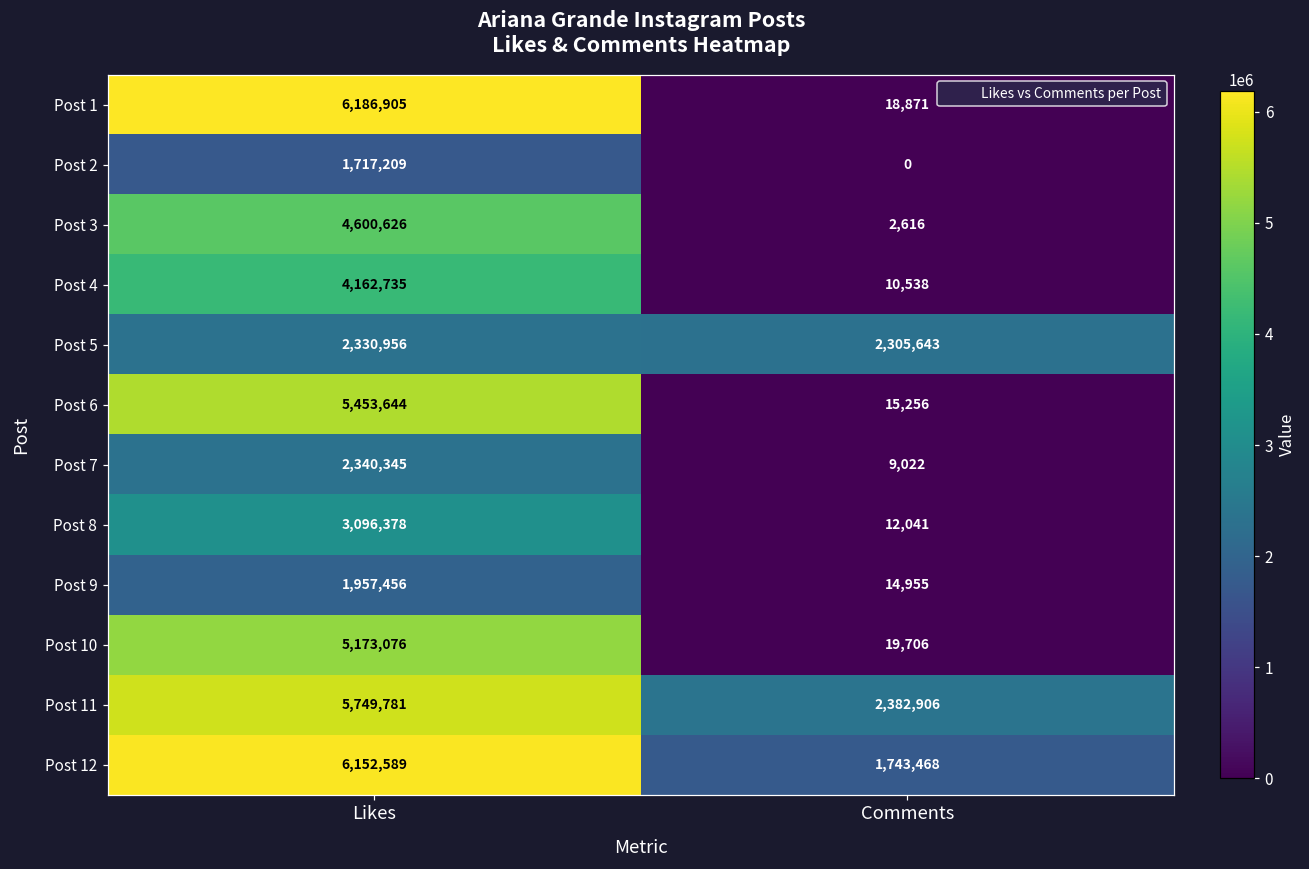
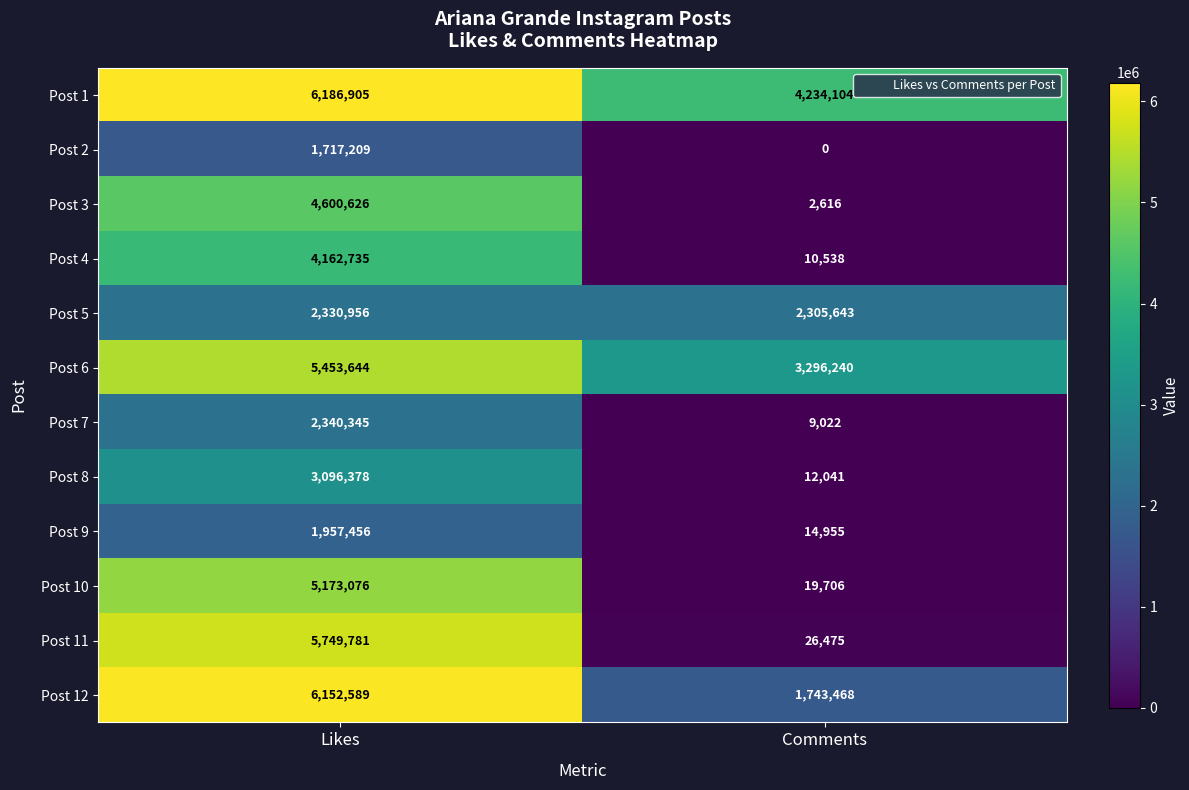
Post 1, Comments: 18,871 -> 4,234,104
Post 6, Comments: 15,256 -> 3,296,240
Post 11, Comments: 2,382,906 -> 26,475
